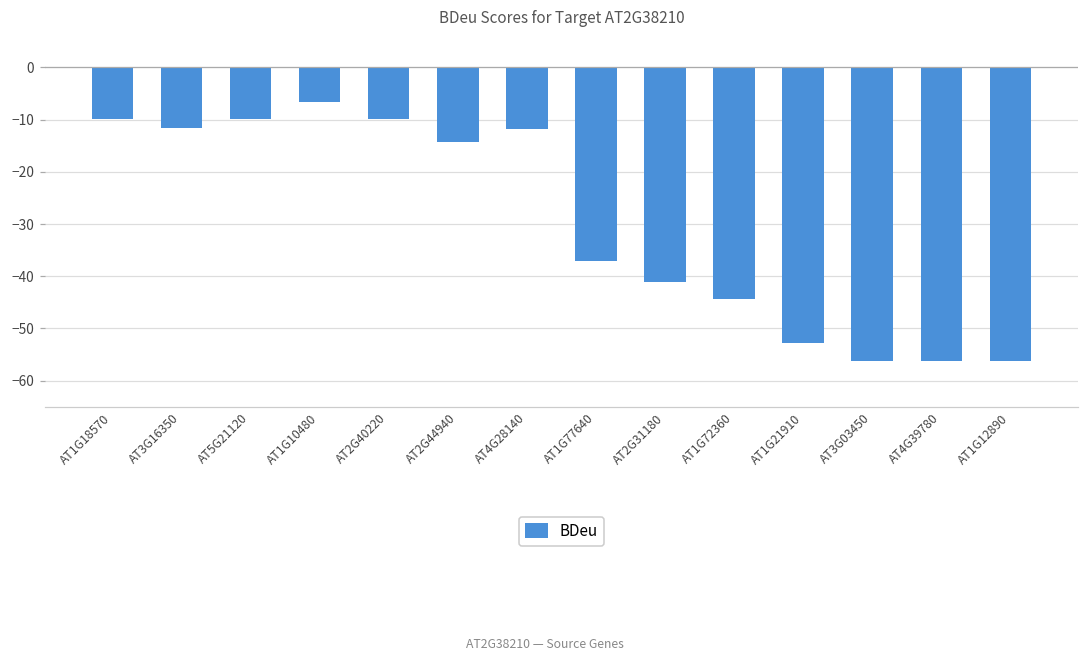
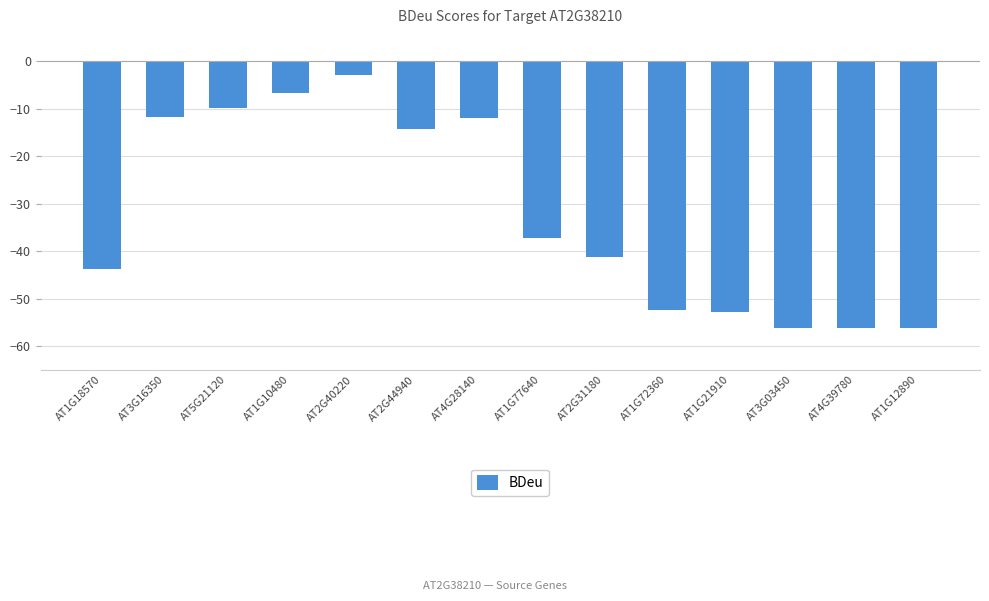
AT1G18570: -10 -> -44
AT2G40220: -10 -> -3
AT1G72360: -44 -> -52
